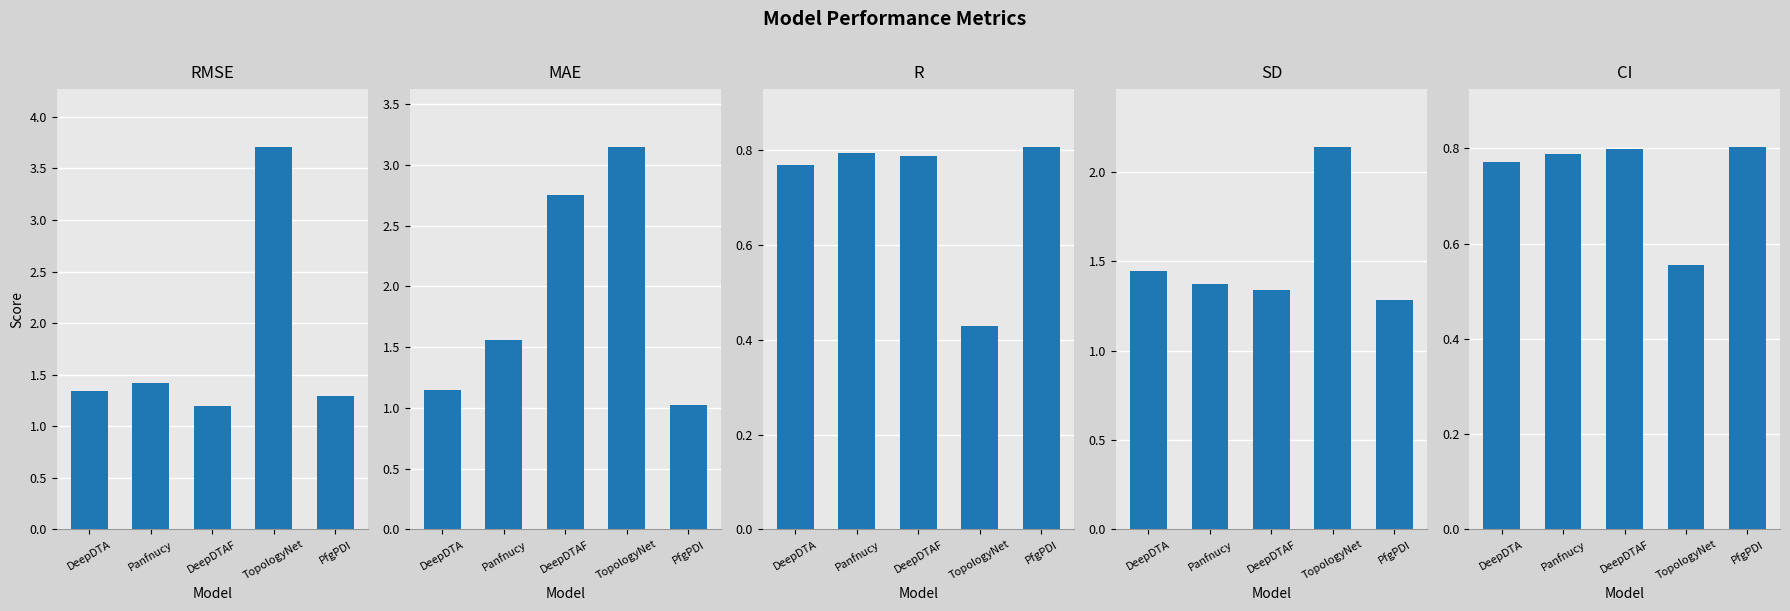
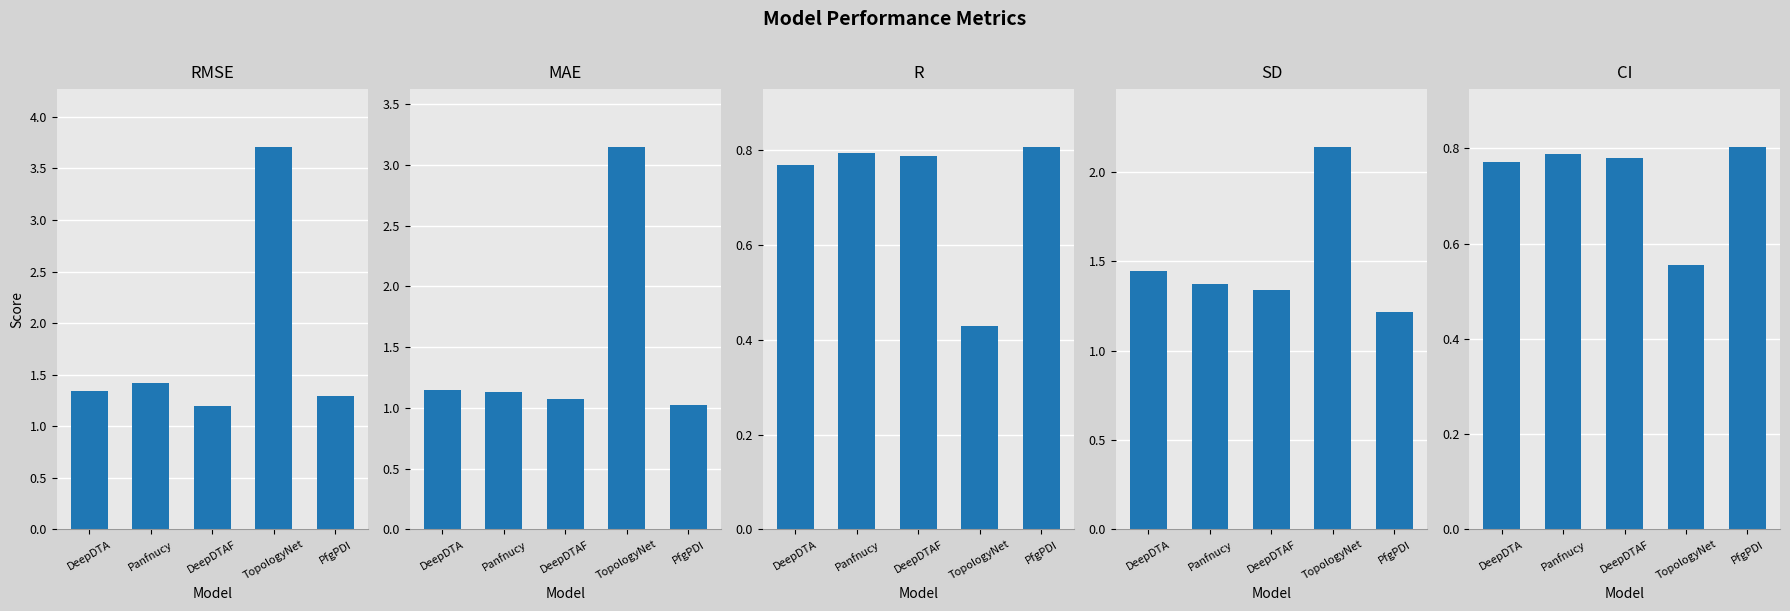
MAE, Panfnucy: 1.56 -> 1.13
MAE, DeepDTAF: 2.75 -> 1.07
SD, PfgPDI: 1.28 -> 1.22
CI, DeepDTAF: 0.80 -> 0.78
